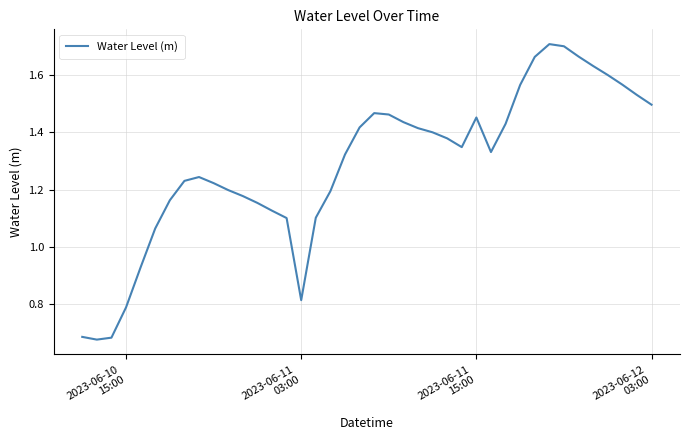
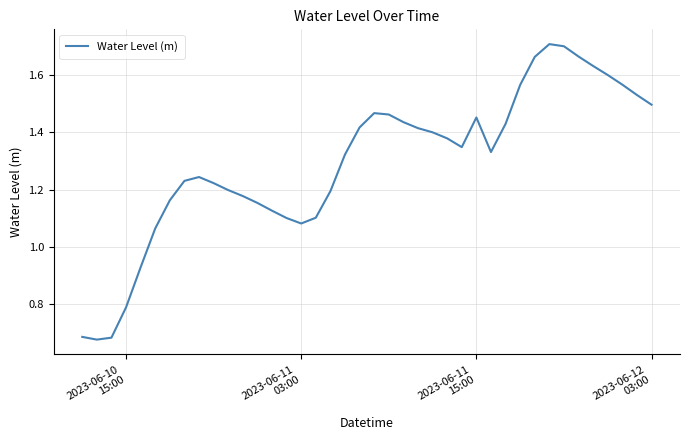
2023-06-11 03:00: 0.81 -> 1.08
